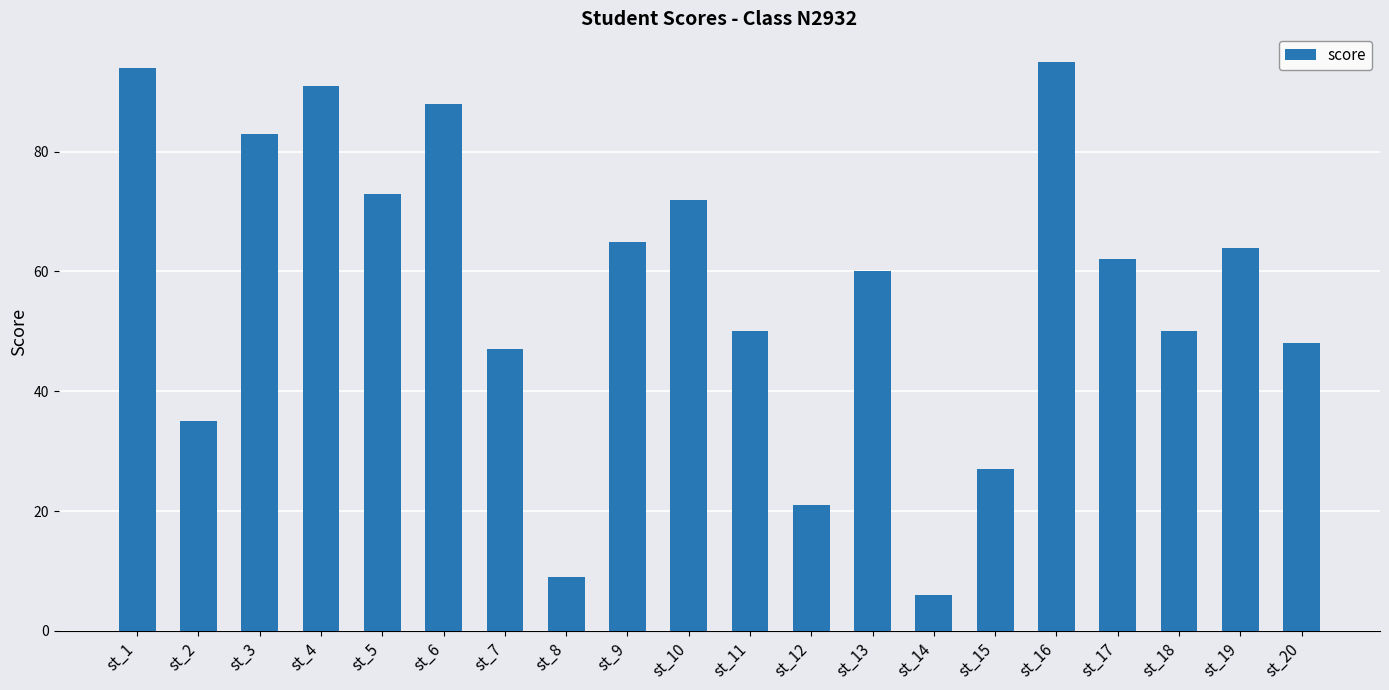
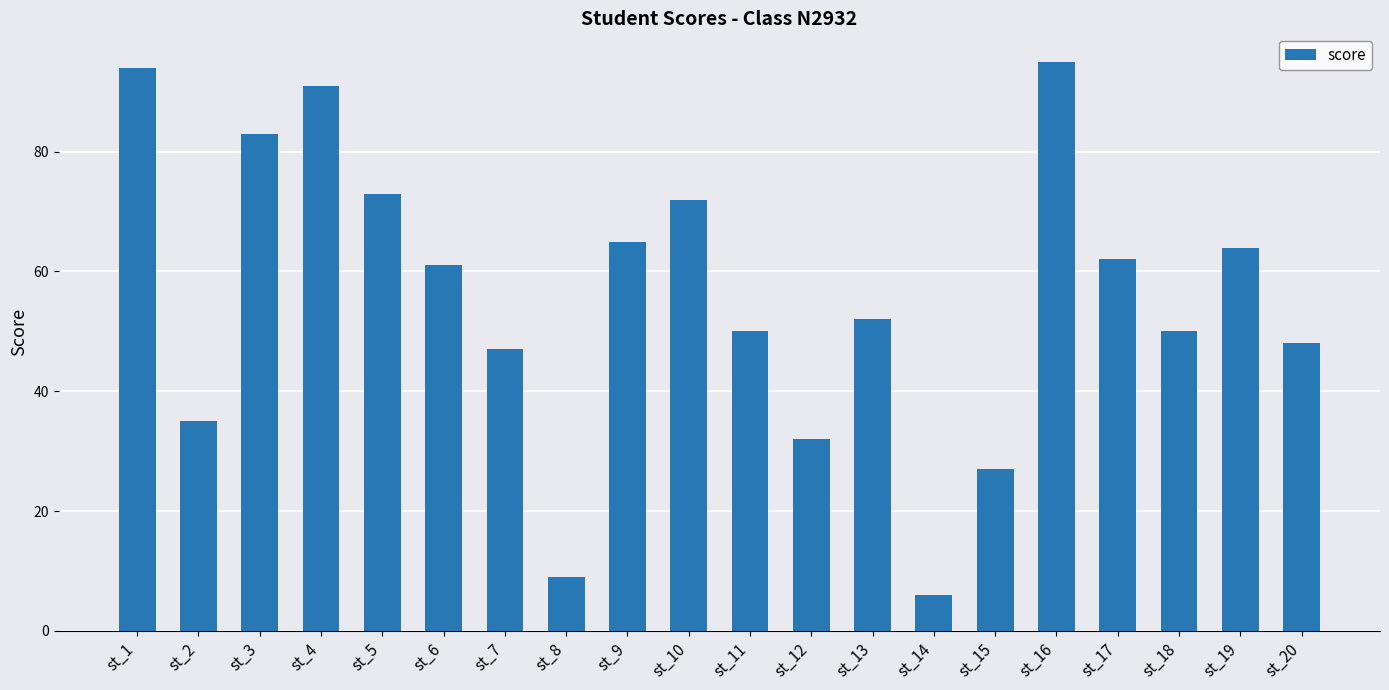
st_6: 88 -> 61
st_12: 21 -> 32
st_13: 60 -> 52
